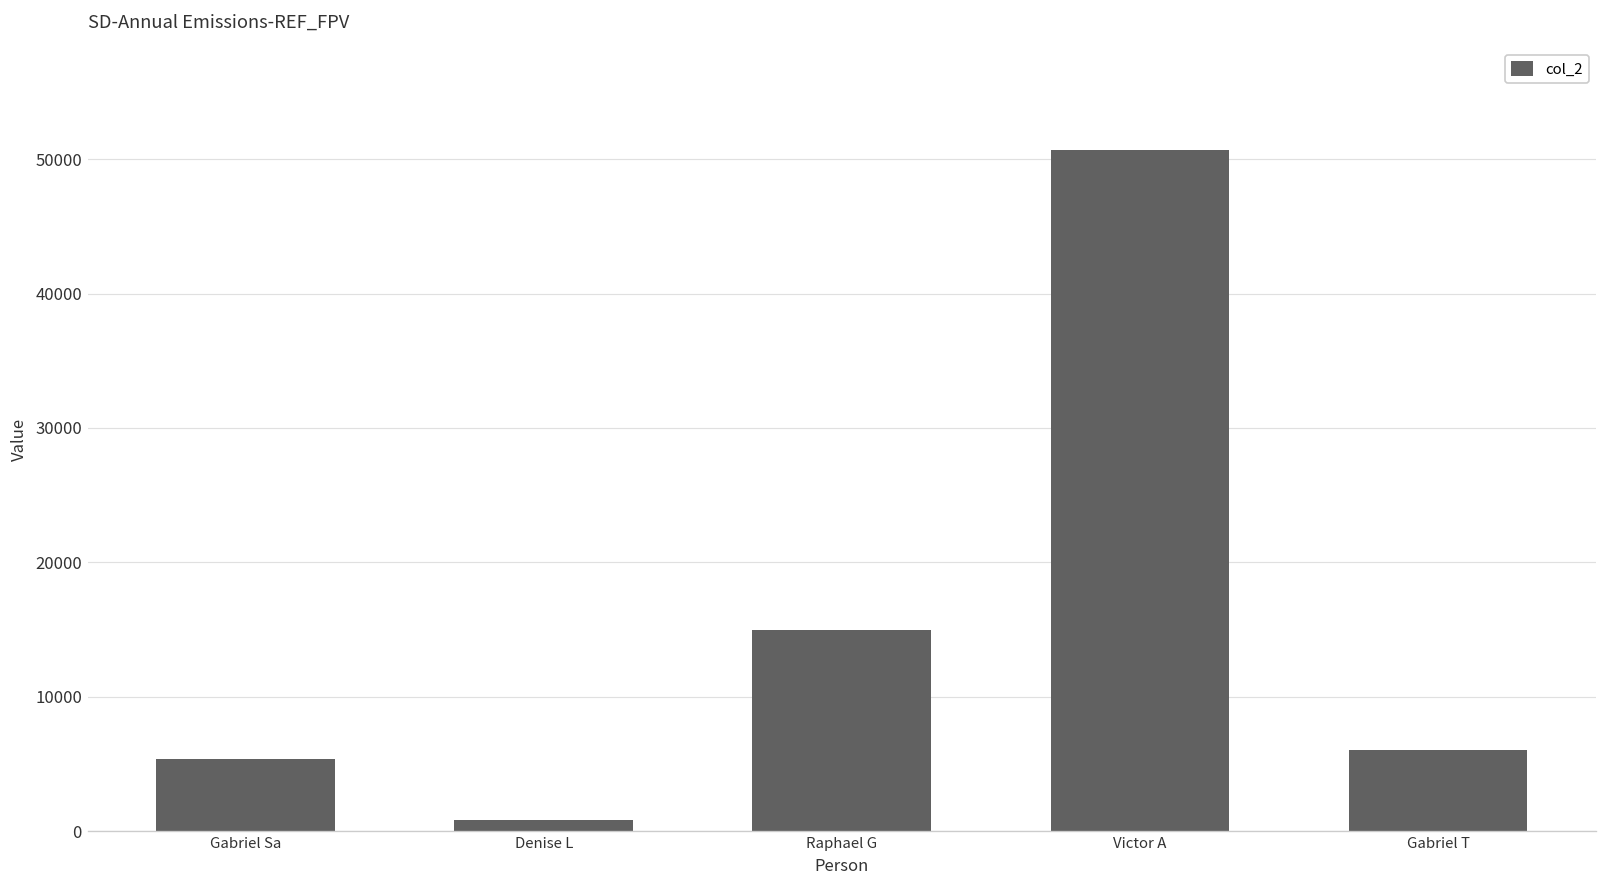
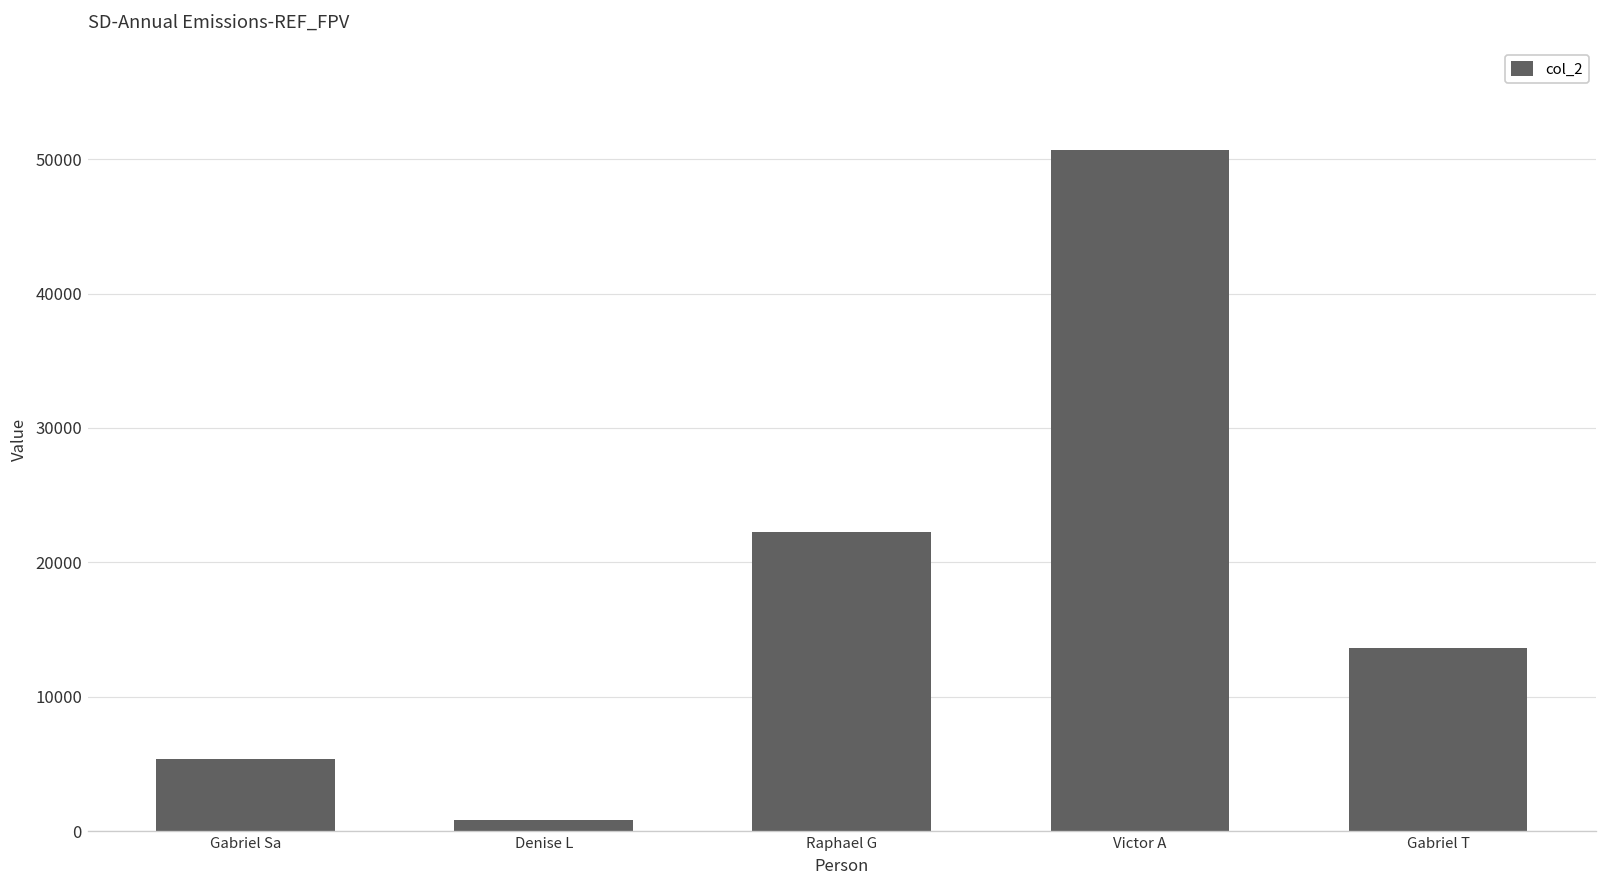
Raphael G: 15000 -> 22300
Gabriel T: 6000 -> 13600
